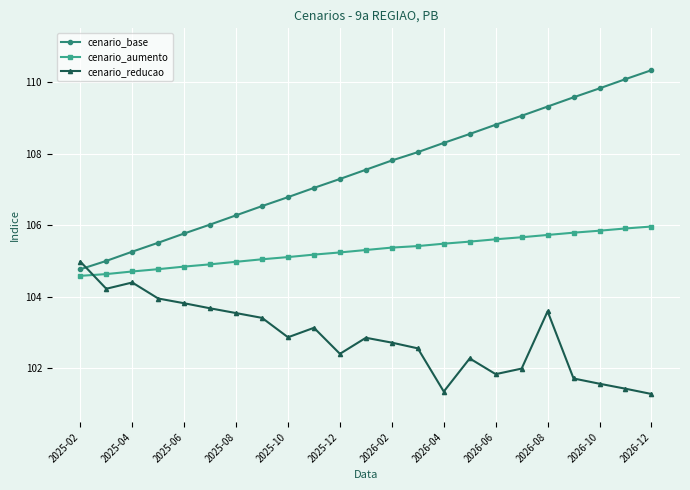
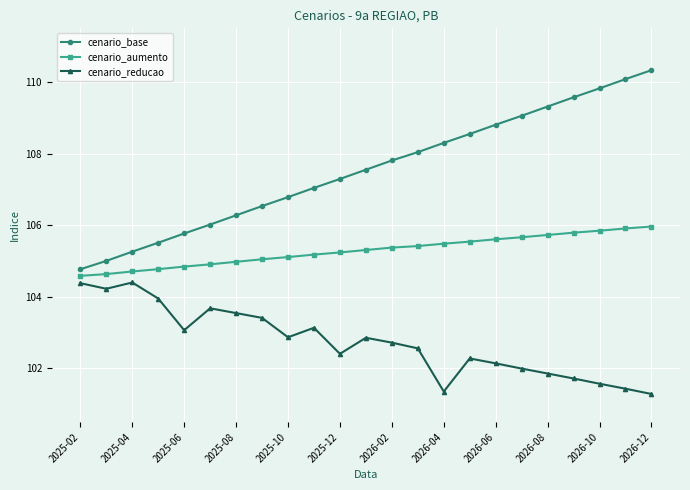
cenario_reducao, 2025-02: 105.0 -> 104.4
cenario_reducao, 2025-06: 103.8 -> 103.1
cenario_reducao, 2026-06: 101.8 -> 102.1
cenario_reducao, 2026-08: 103.6 -> 101.9
